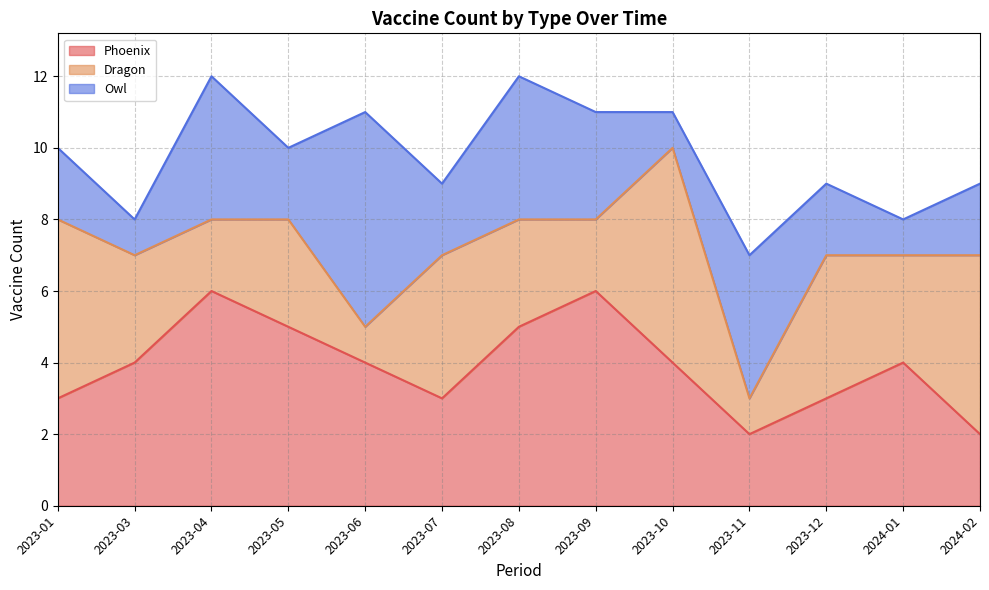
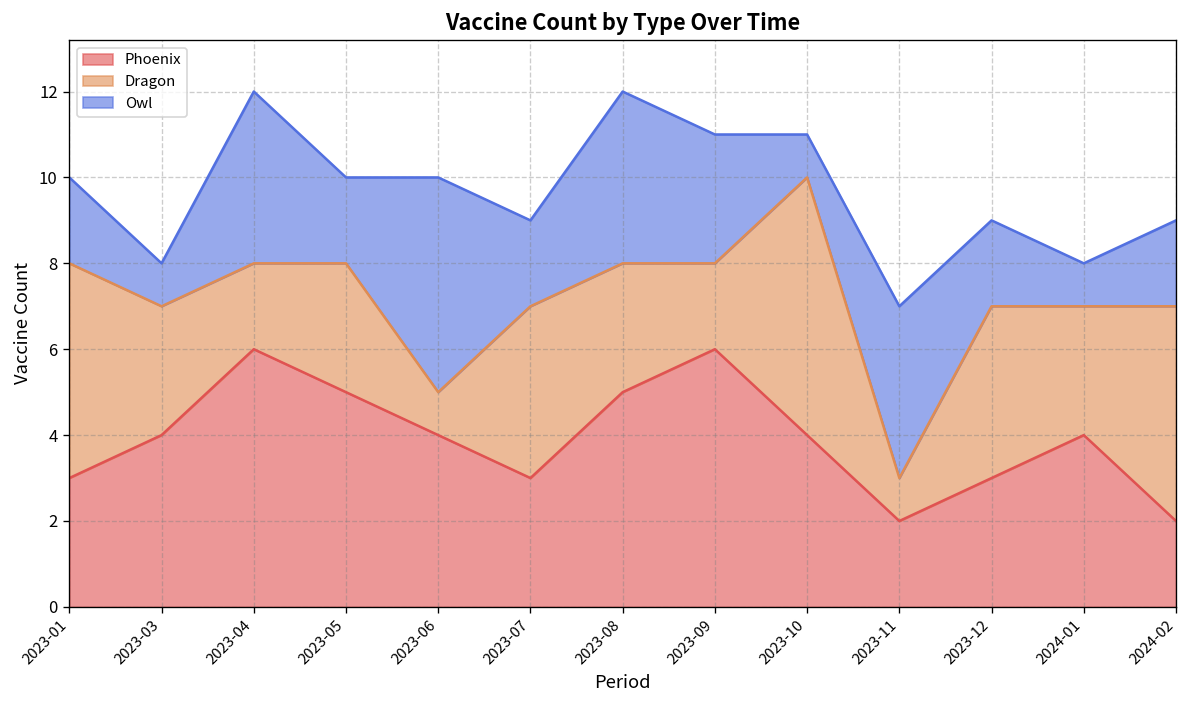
Owl, 2023-06: 6 -> 5
